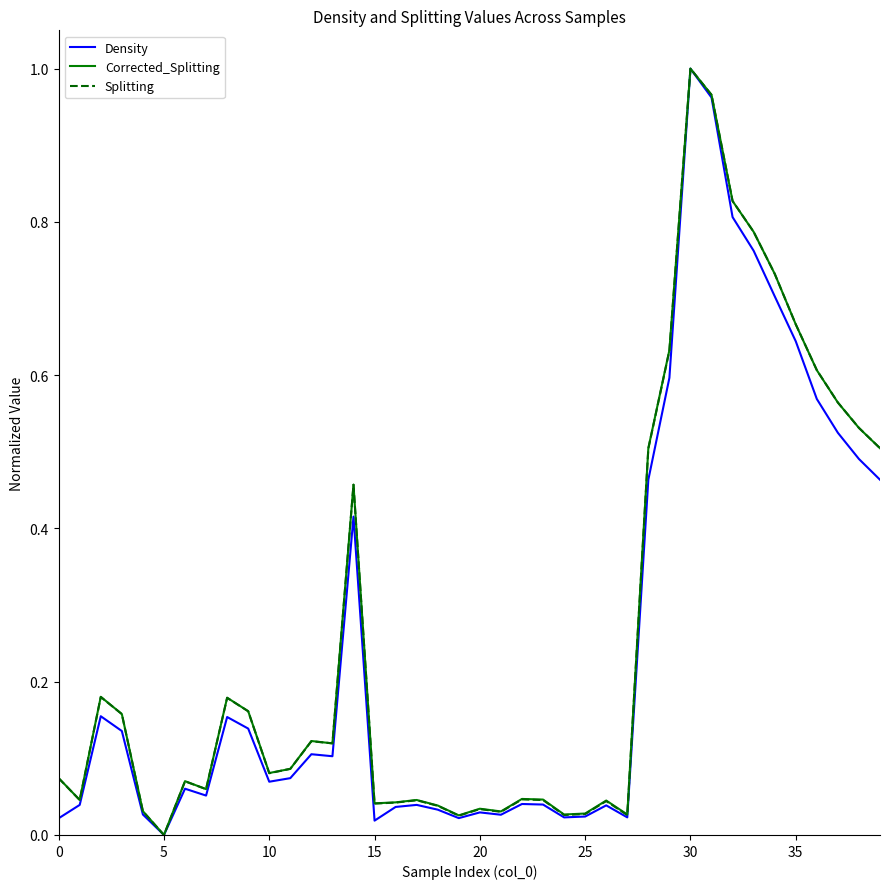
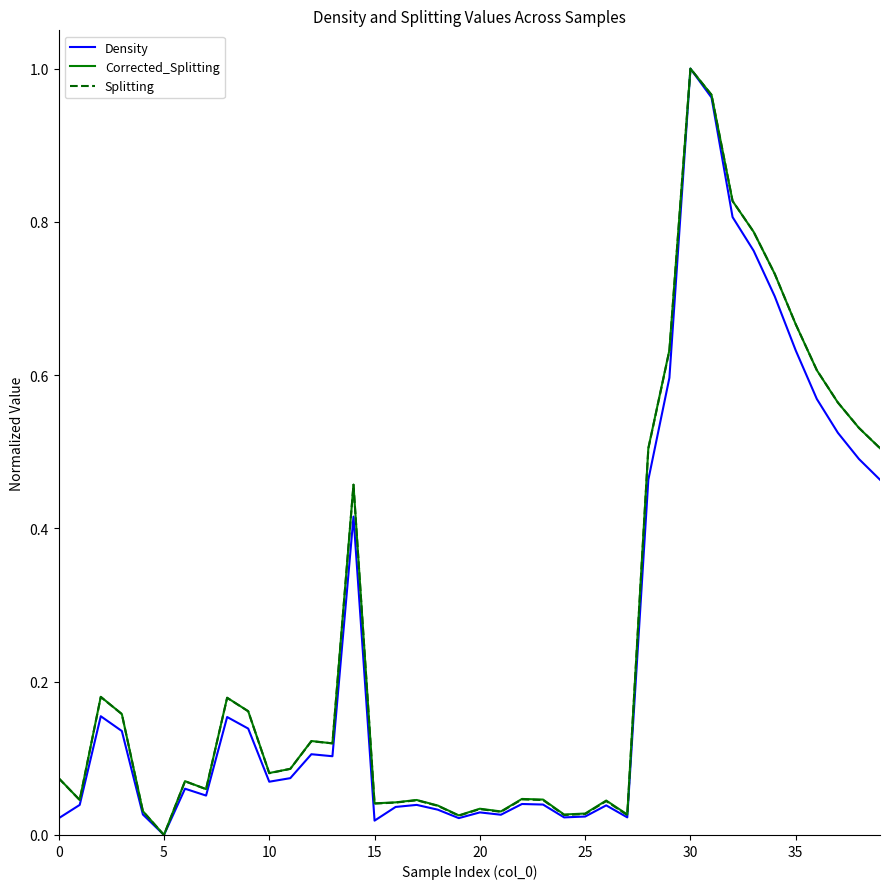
Density, 35: 0.64 -> 0.63
